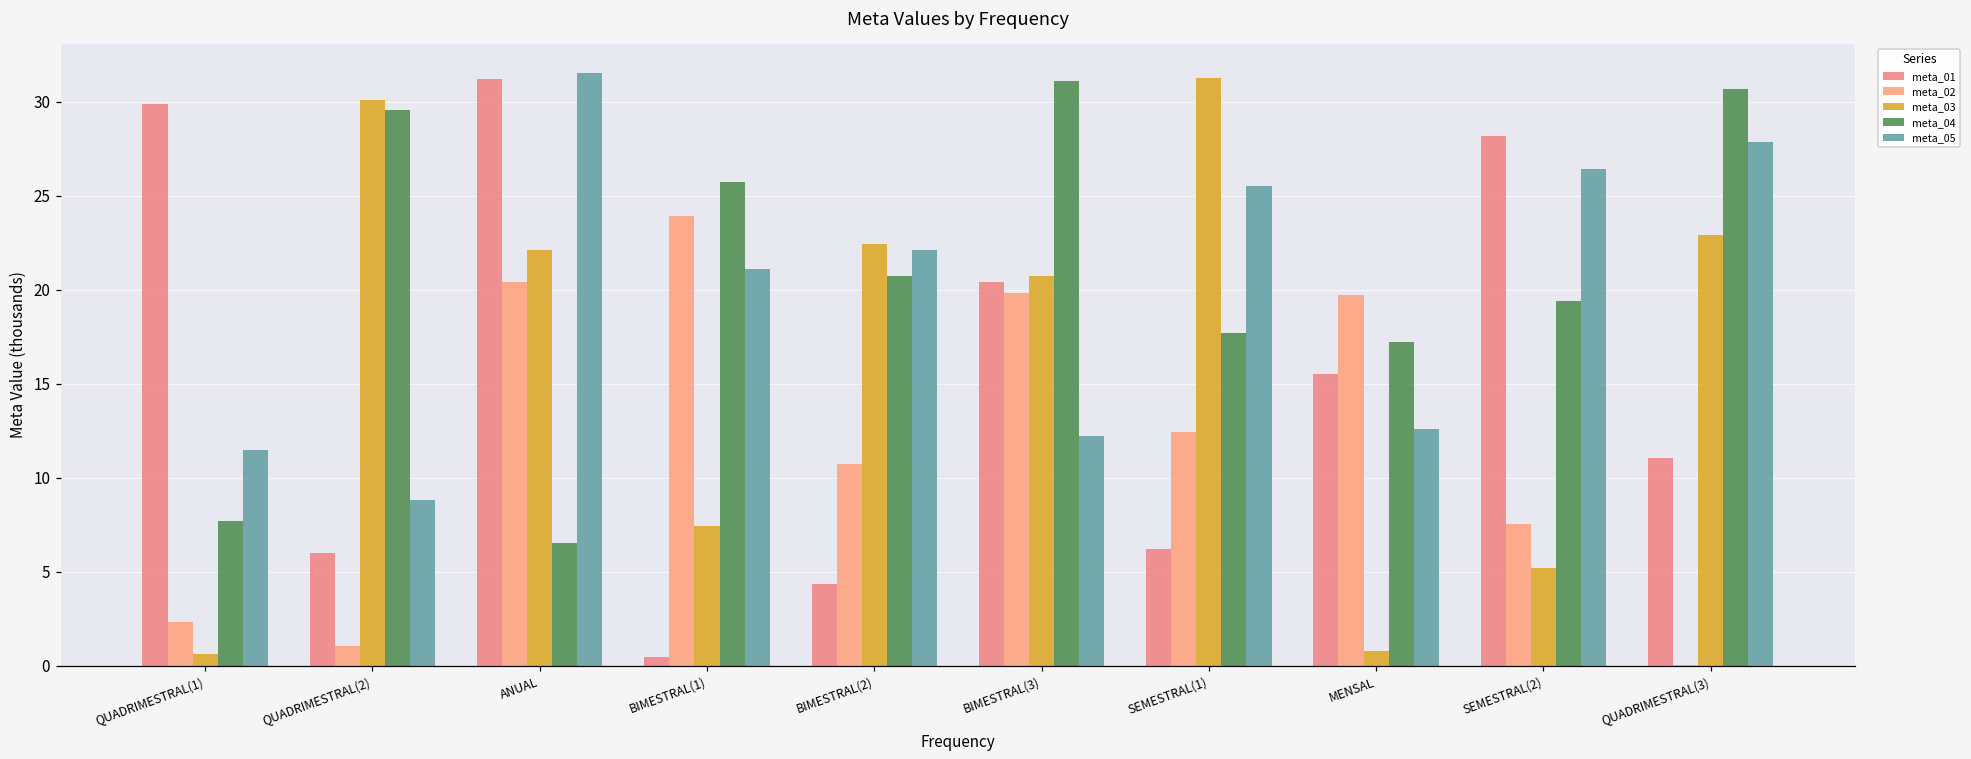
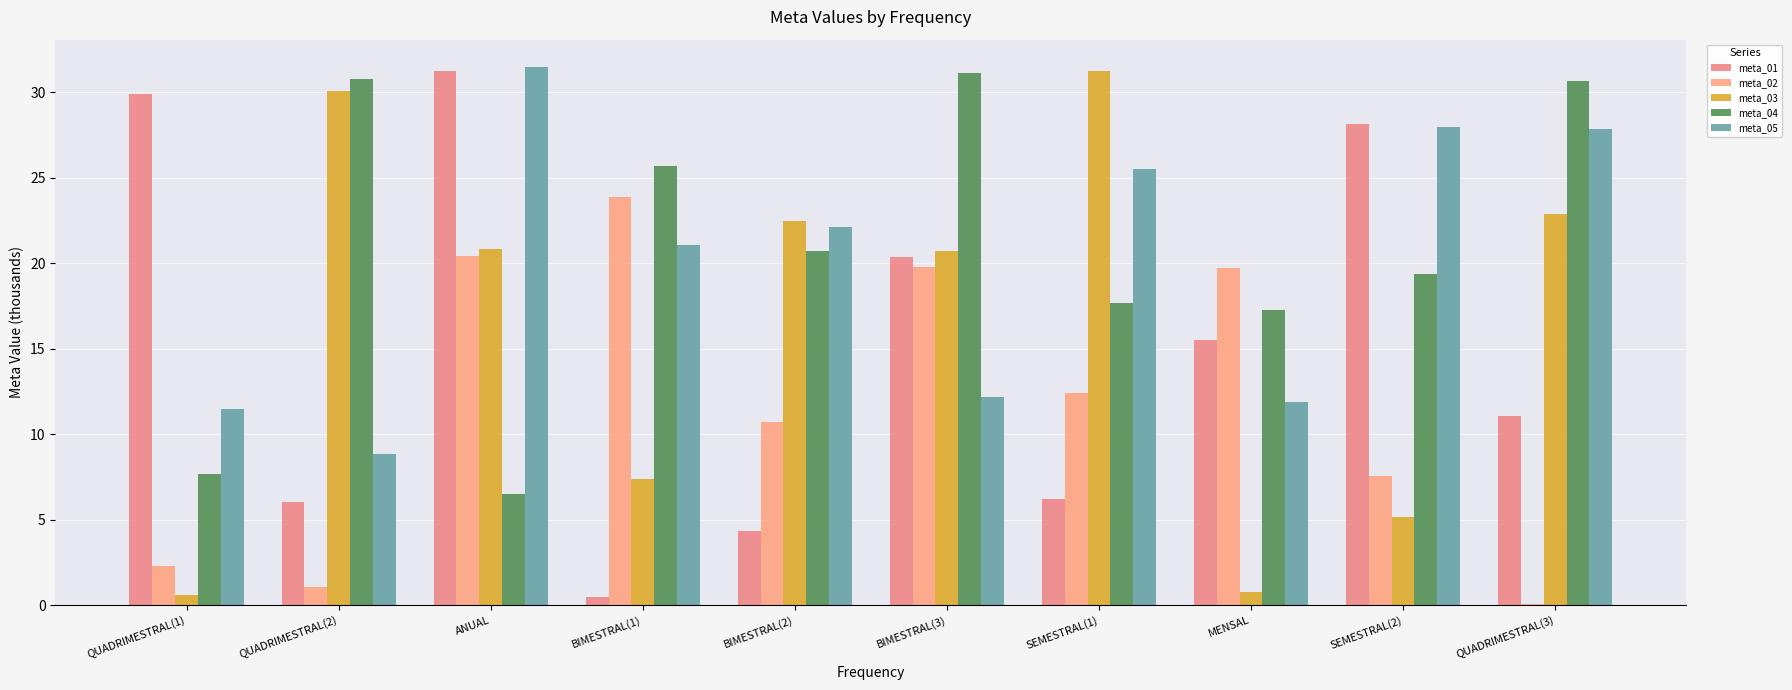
meta_04, QUADRIMESTRAL(2): 29.6 -> 30.8
meta_03, ANUAL: 22.1 -> 20.8
meta_05, MENSAL: 12.6 -> 11.9
meta_05, SEMESTRAL(2): 26.4 -> 28.0
